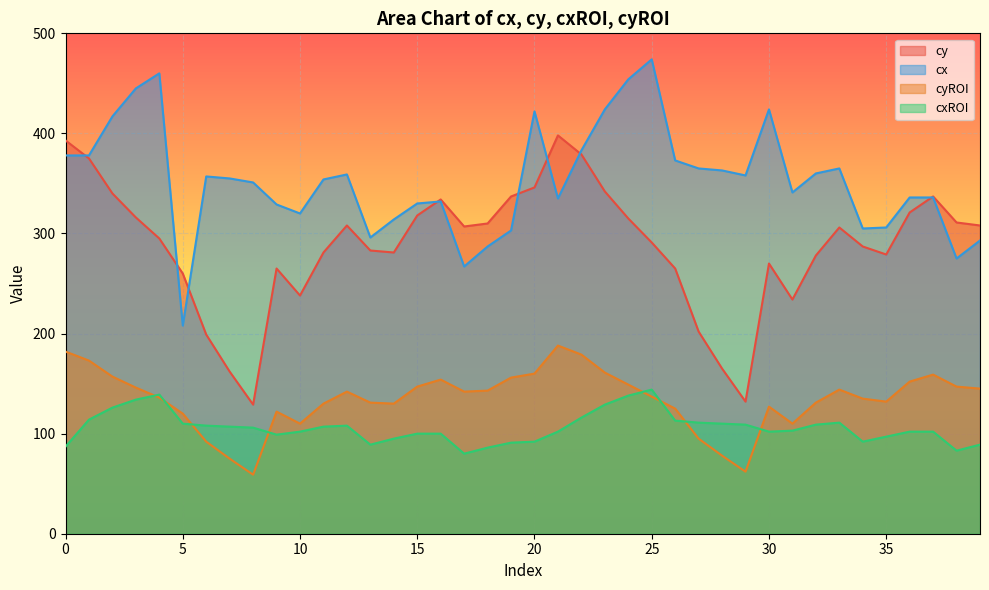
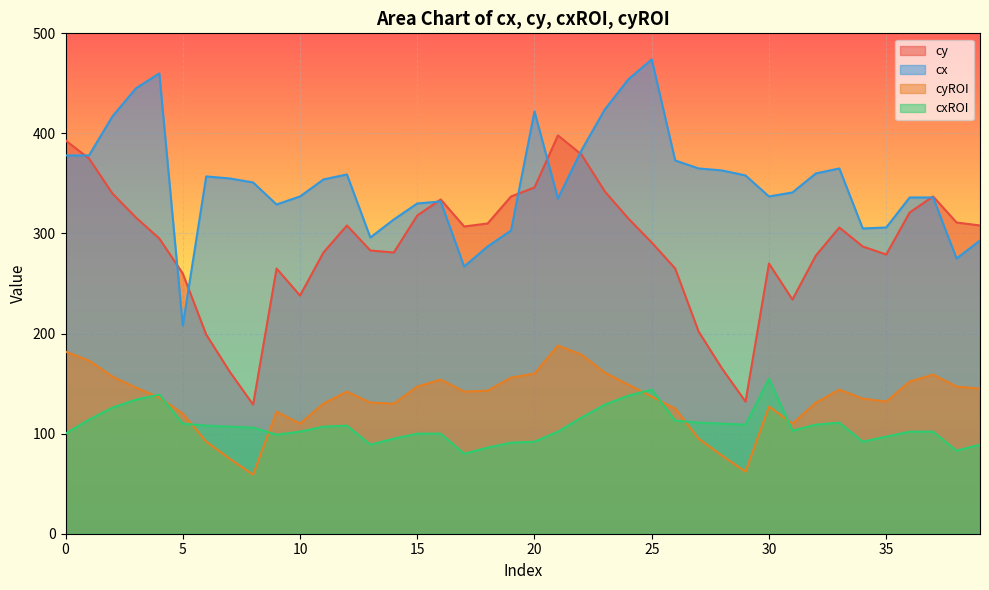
cxROI, 0: 87 -> 100
cx, 10: 320 -> 337
cx, 30: 424 -> 337
cxROI, 30: 102 -> 155
